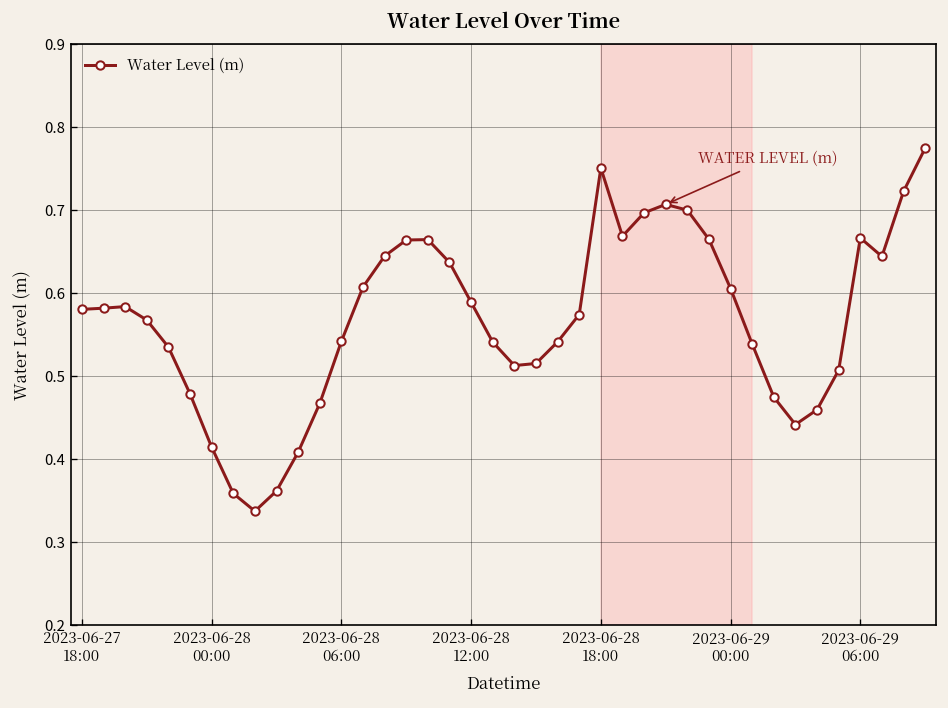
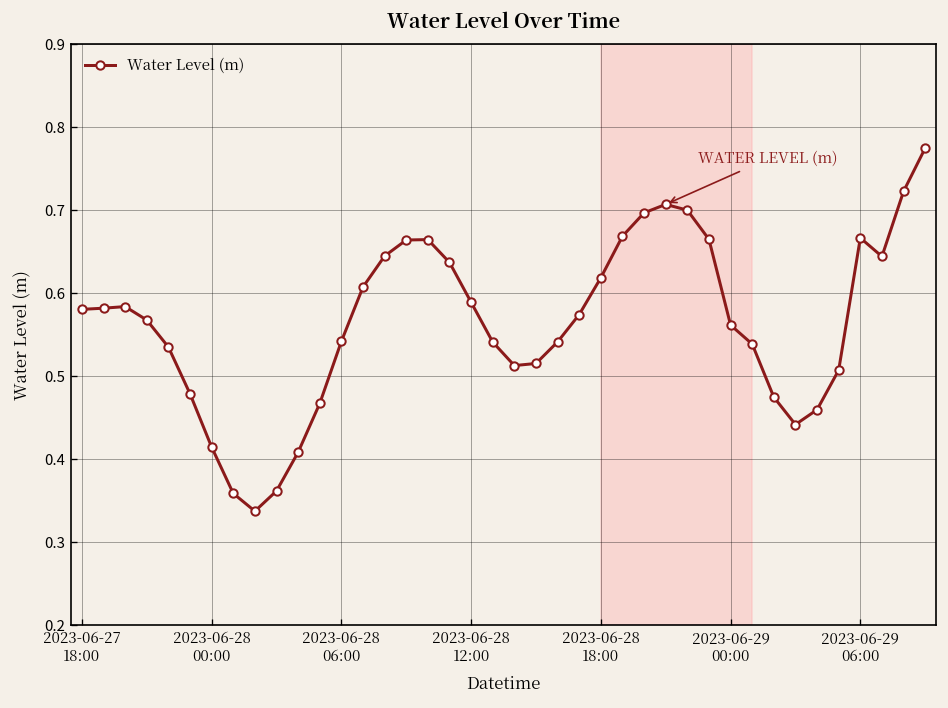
2023-06-28 18:00: 0.75 -> 0.62
2023-06-29 00:00: 0.61 -> 0.56
